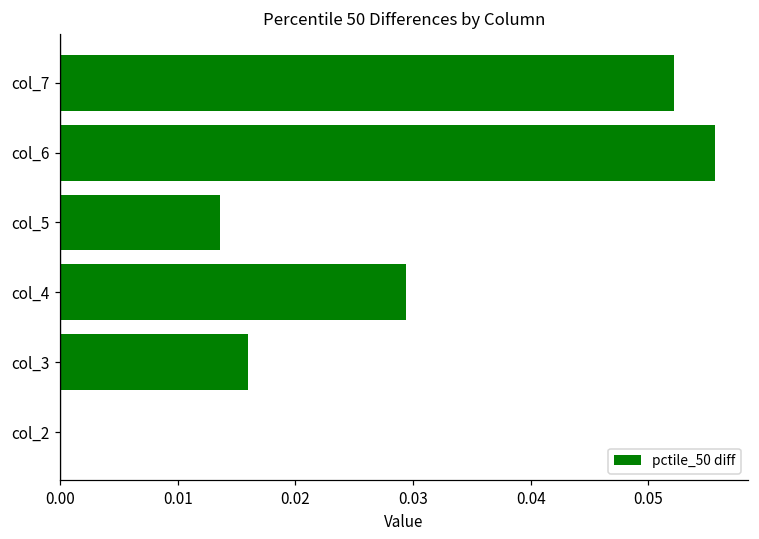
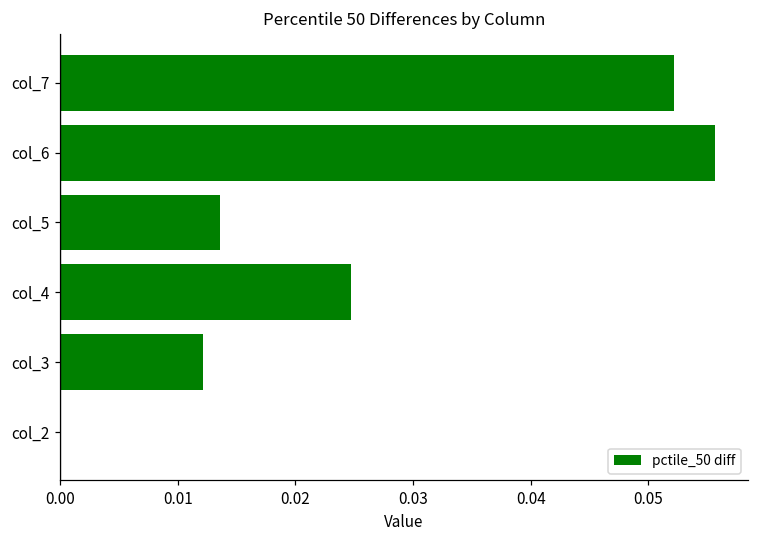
col_4: 0.0294 -> 0.0247
col_3: 0.0159 -> 0.0121
